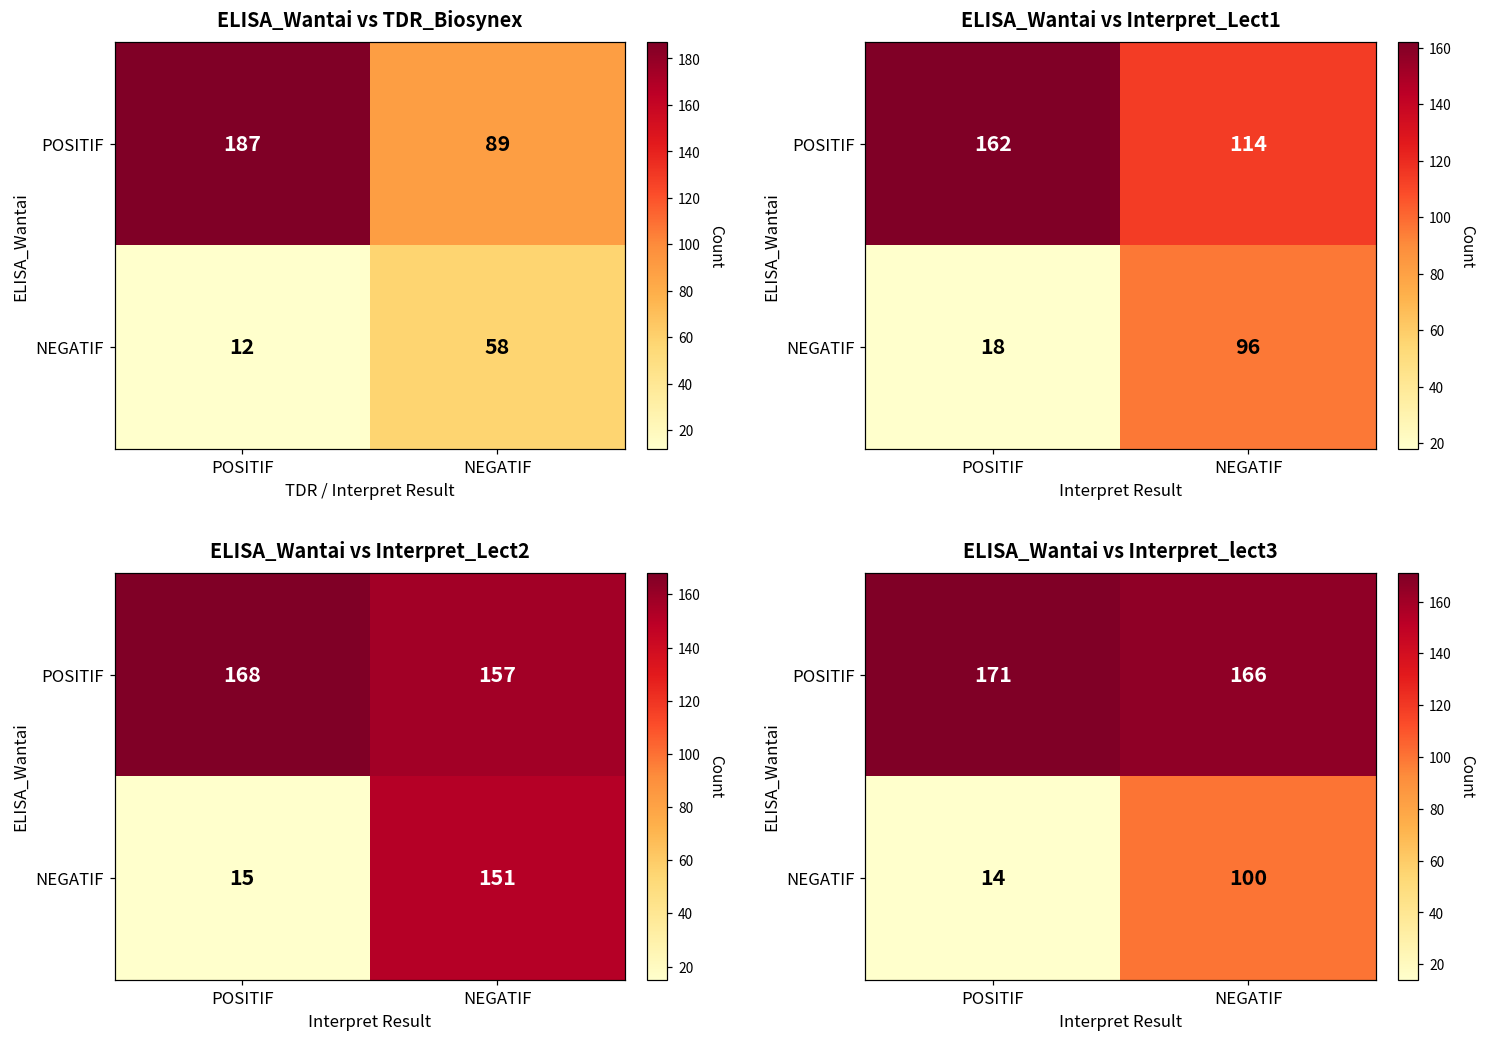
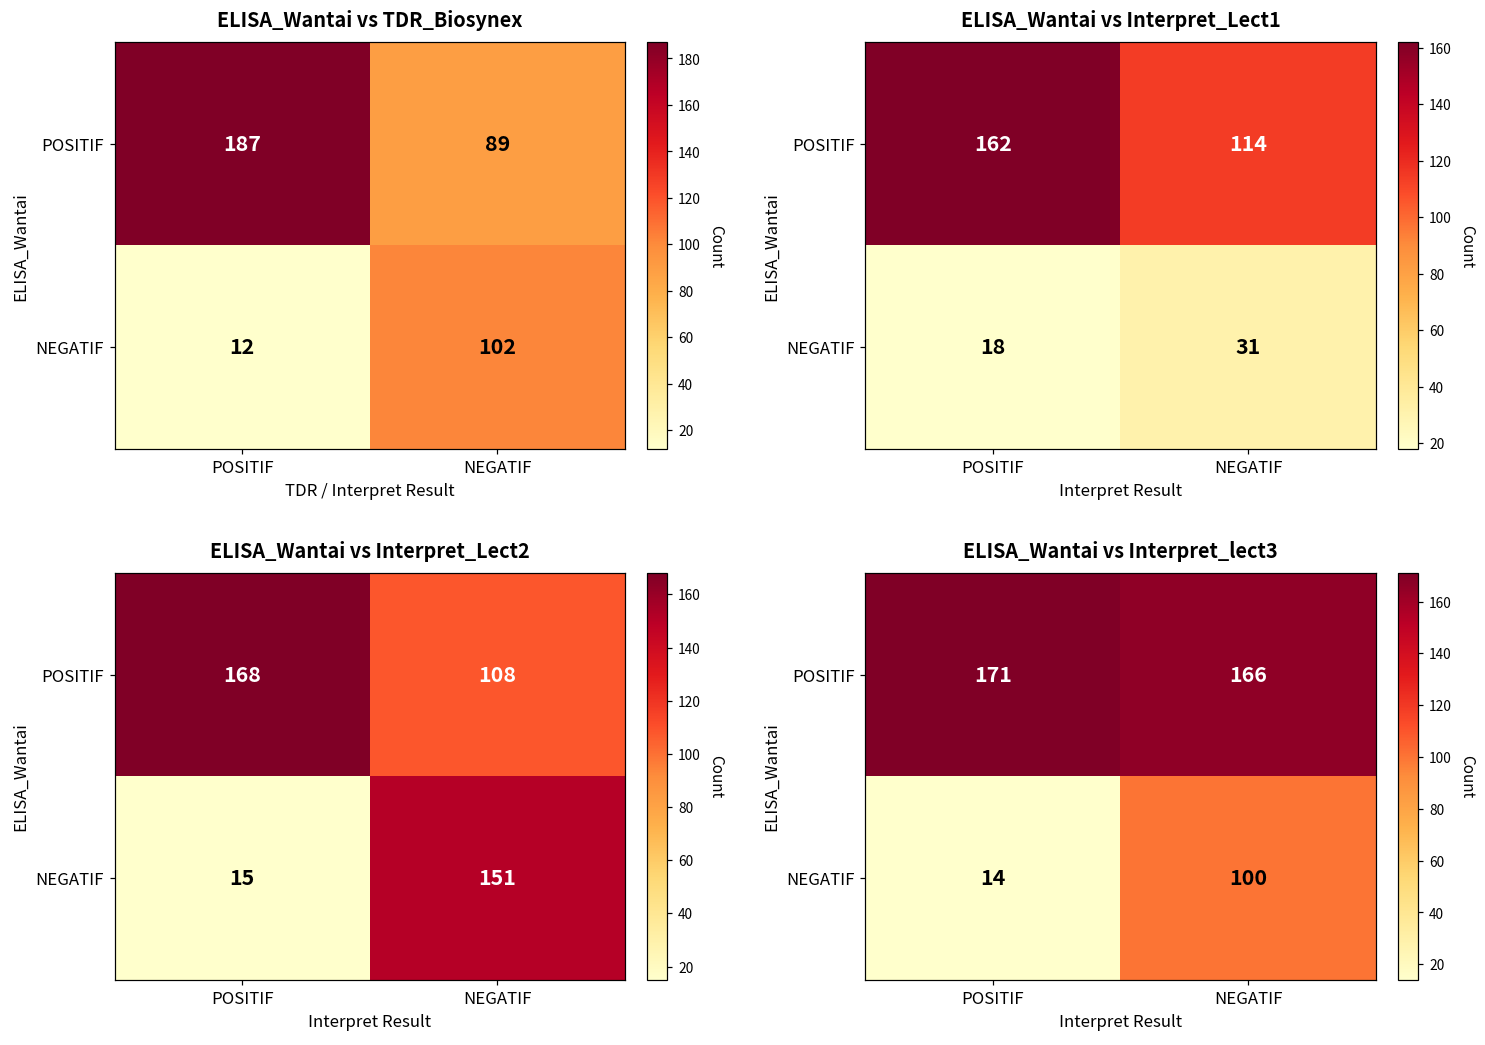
ELISA_Wantai vs TDR_Biosynex, NEGATIF, NEGATIF: 58 -> 102
ELISA_Wantai vs Interpret_Lect1, NEGATIF, NEGATIF: 96 -> 31
ELISA_Wantai vs Interpret_Lect2, POSITIF, NEGATIF: 157 -> 108
